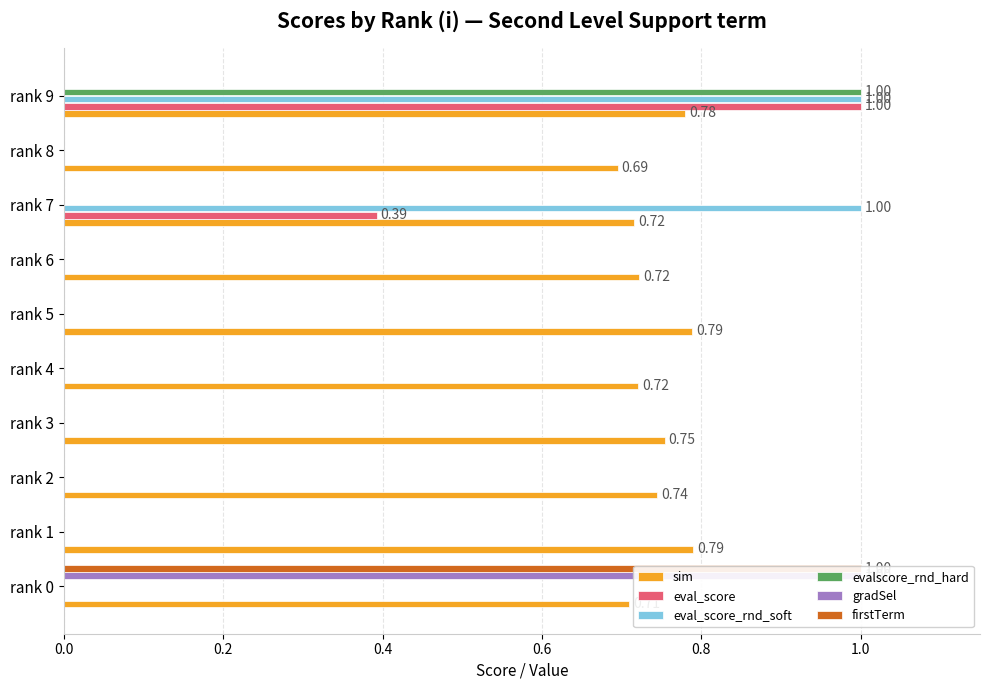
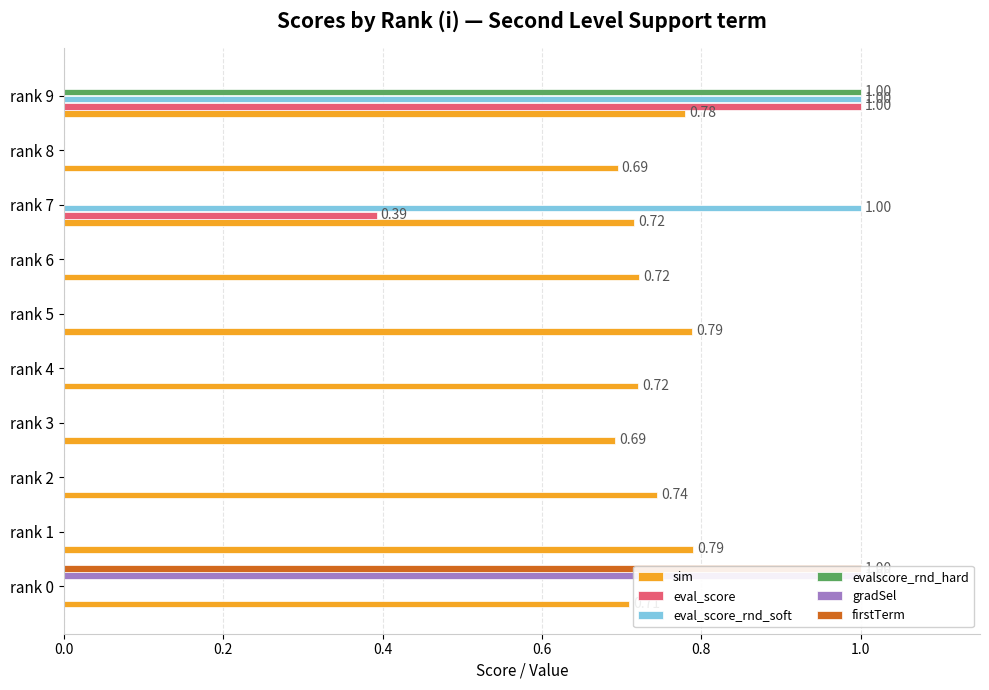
sim, rank 3: 0.75 -> 0.69
